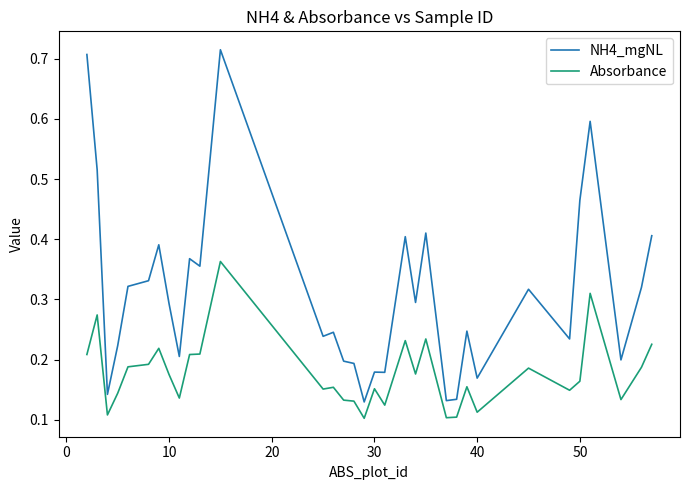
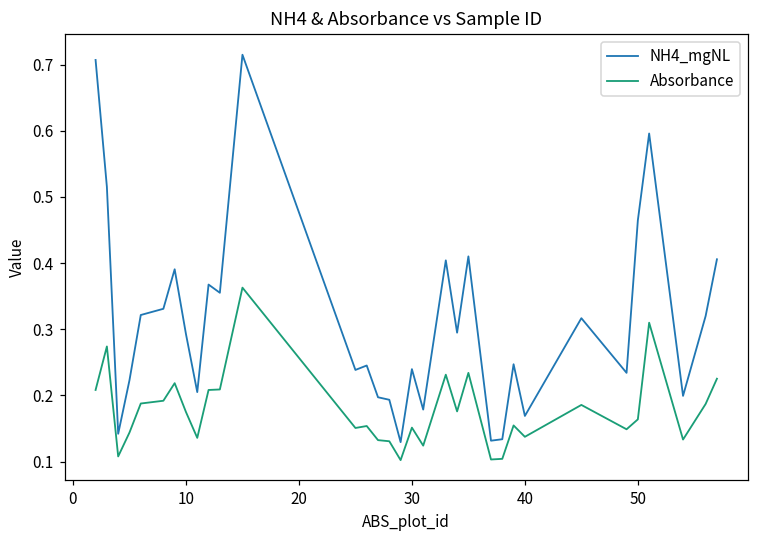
NH4_mgNL, 30: 0.18 -> 0.24
Absorbance, 40: 0.11 -> 0.14
